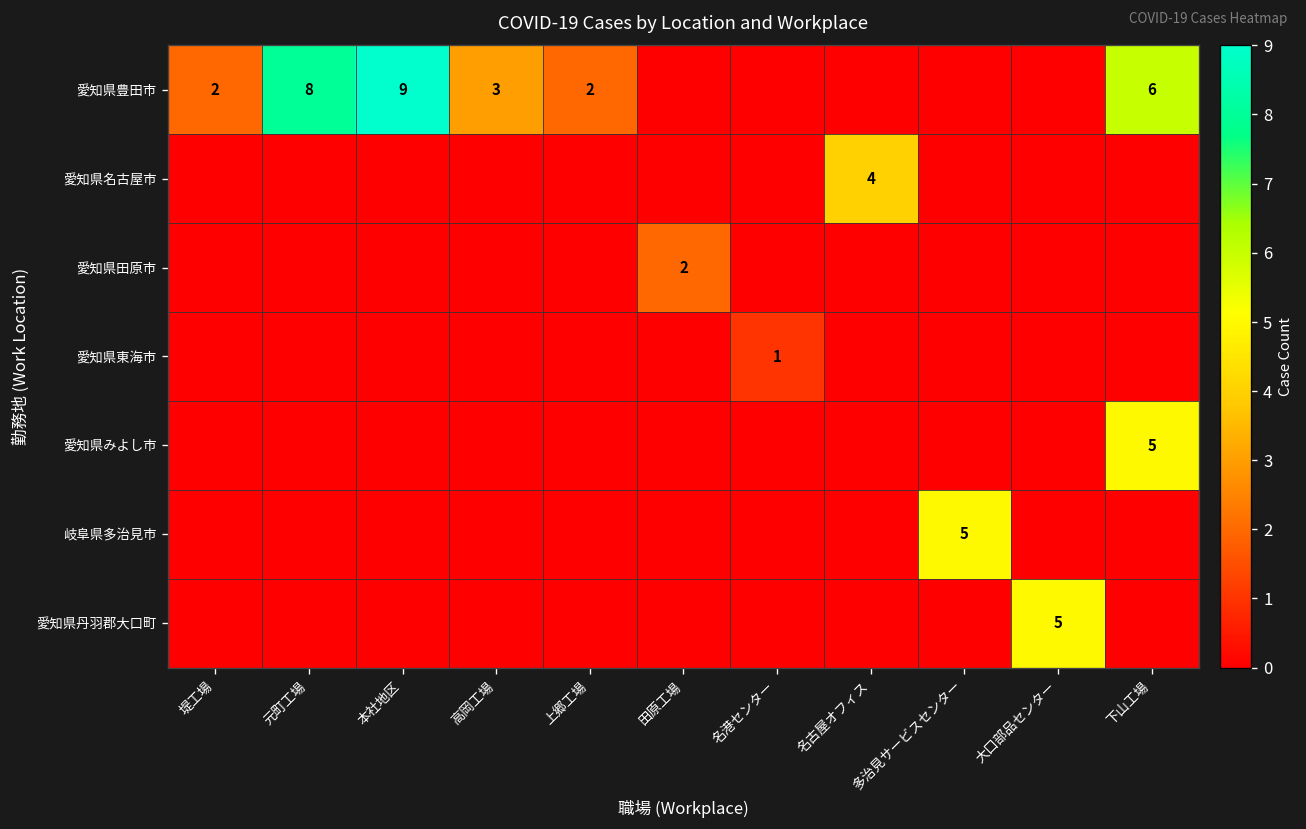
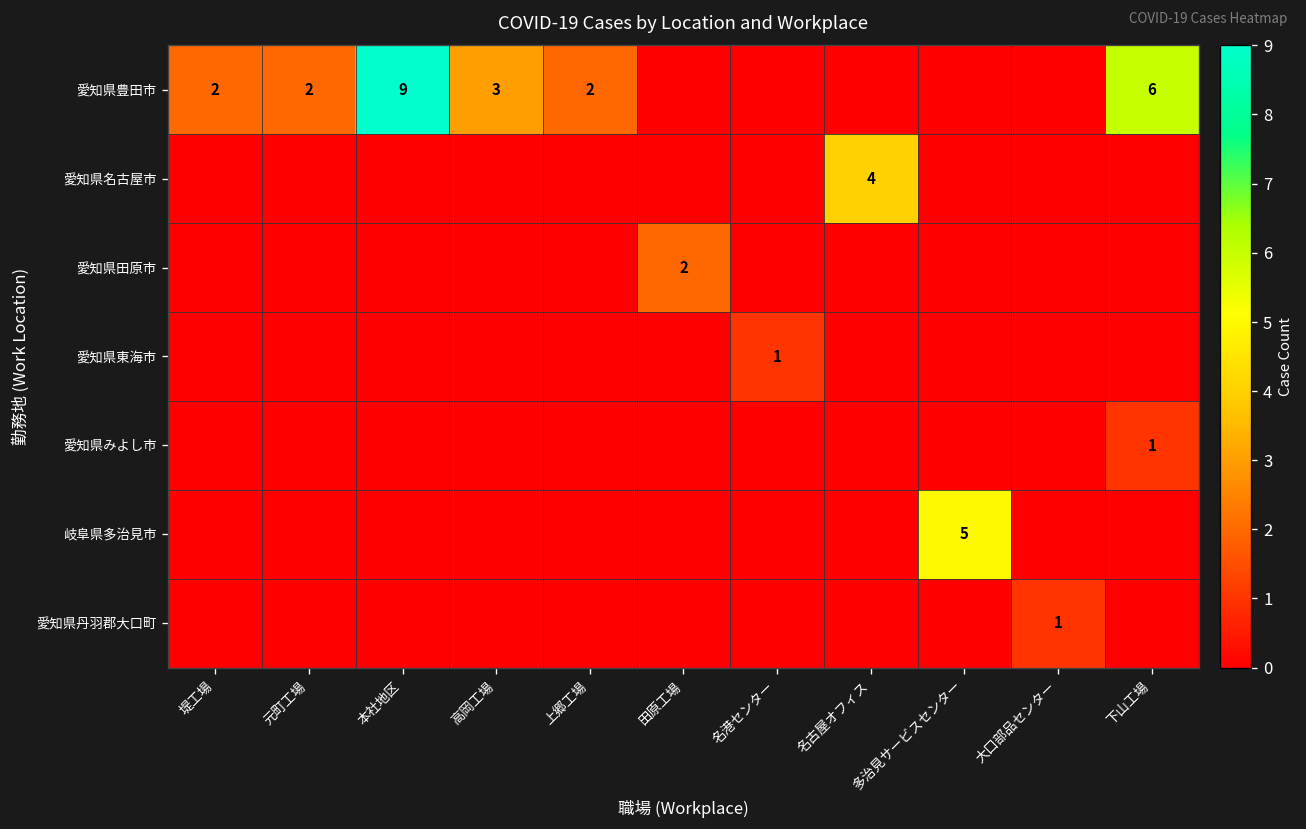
愛知県豊田市, 元町工場: 8 -> 2
愛知県みよし市, 下山工場: 5 -> 1
愛知県丹羽郡大口町, 大口部品センター: 5 -> 1
